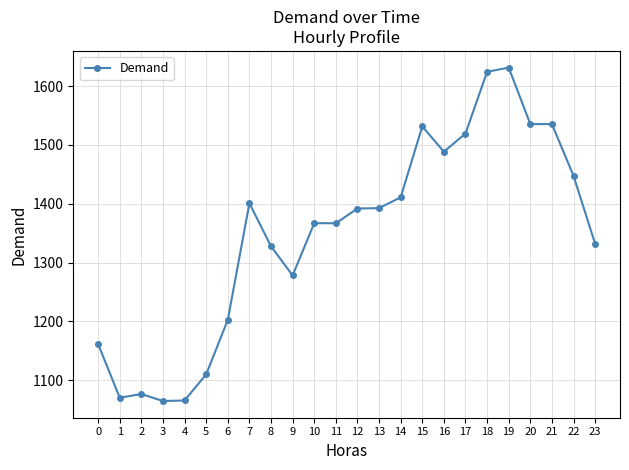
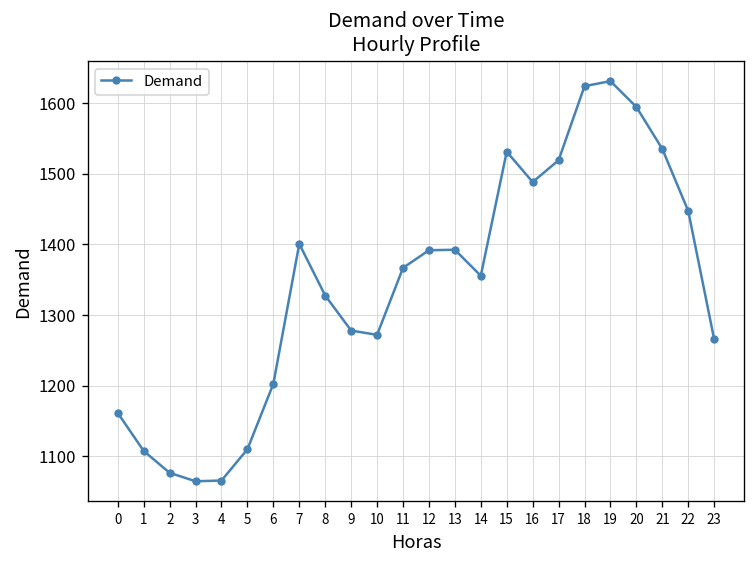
1: 1070 -> 1110
10: 1370 -> 1270
14: 1410 -> 1360
20: 1540 -> 1590
23: 1330 -> 1270
